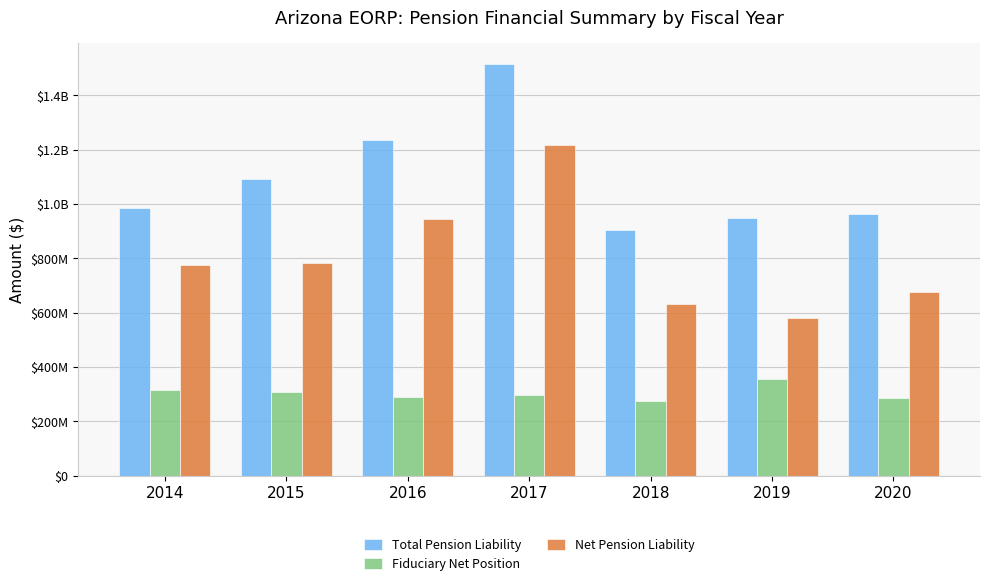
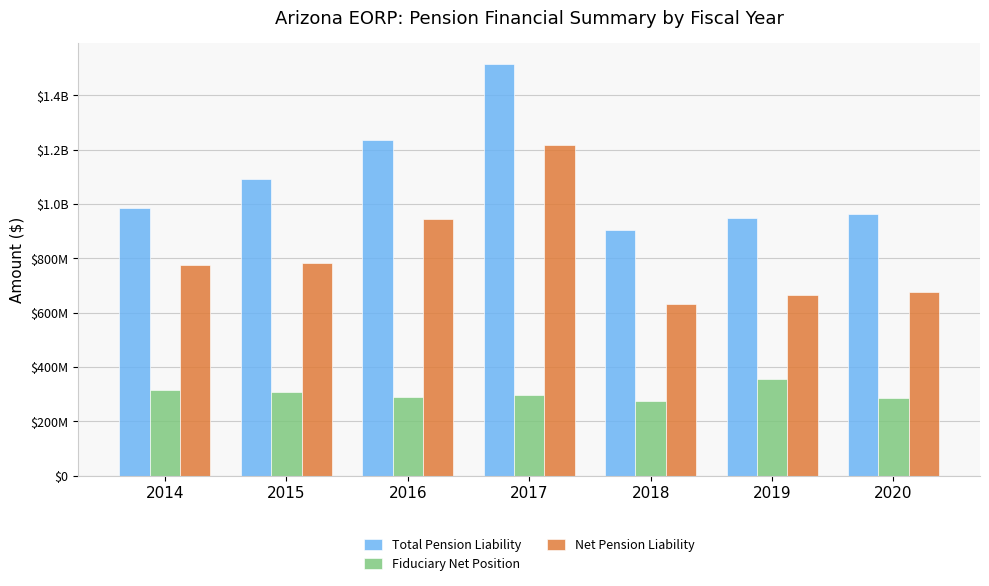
Net Pension Liability, 2019: $580000000 -> $660000000
